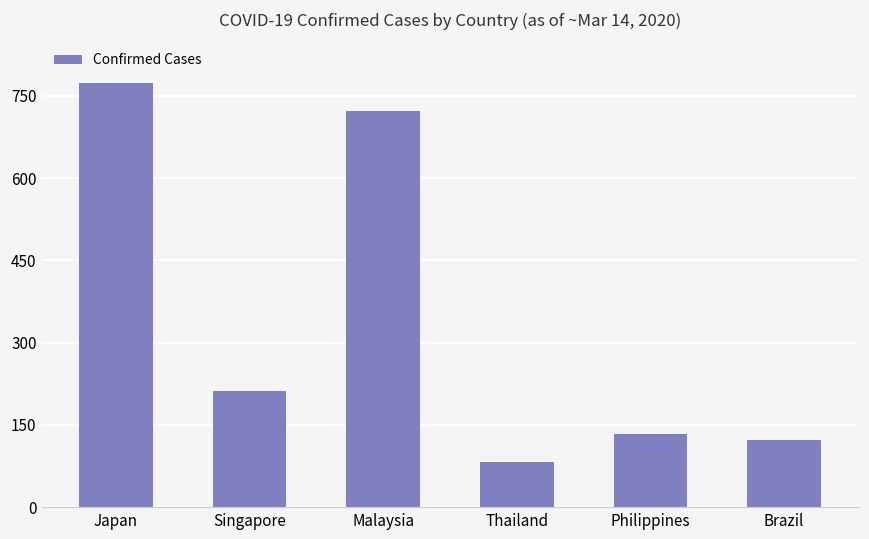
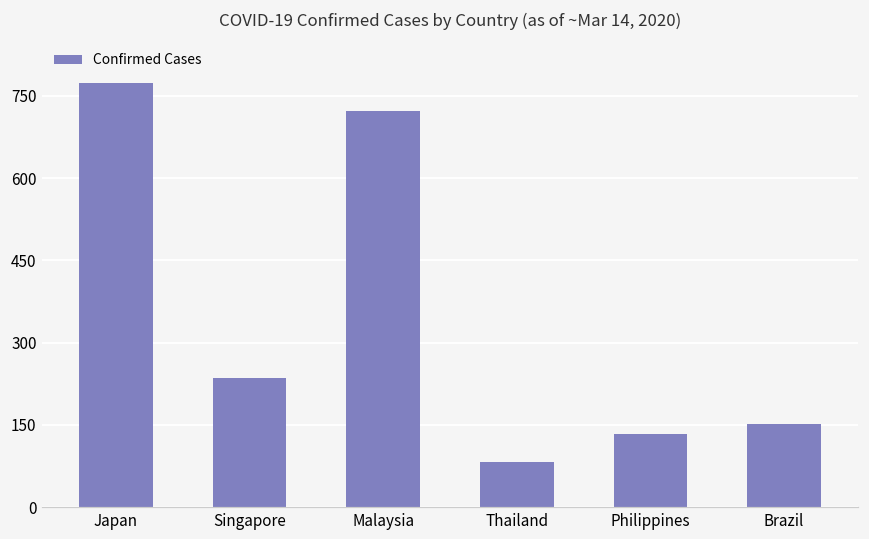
Singapore: 210 -> 240
Brazil: 120 -> 150
